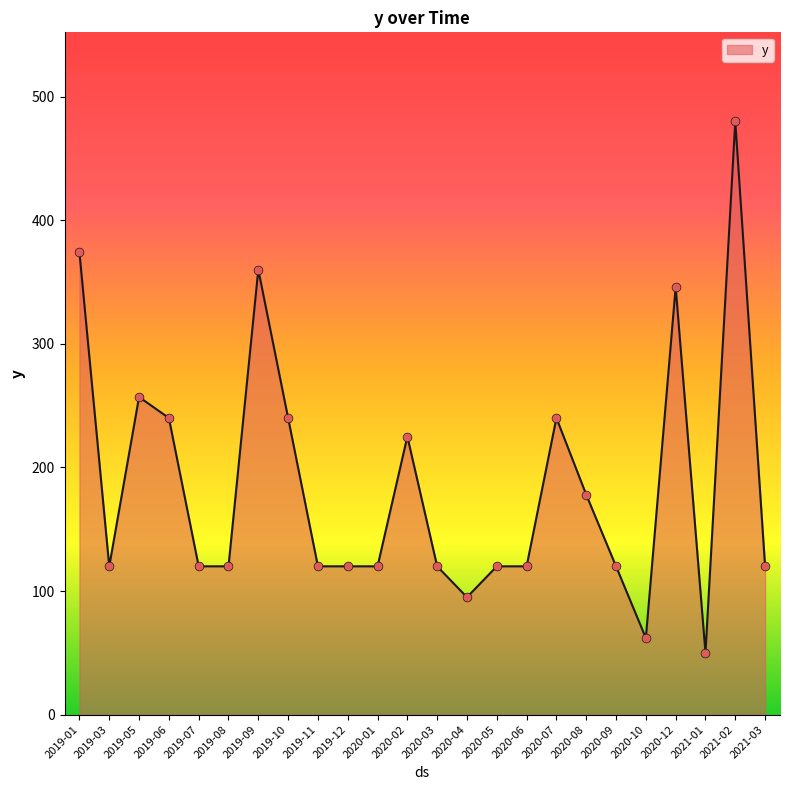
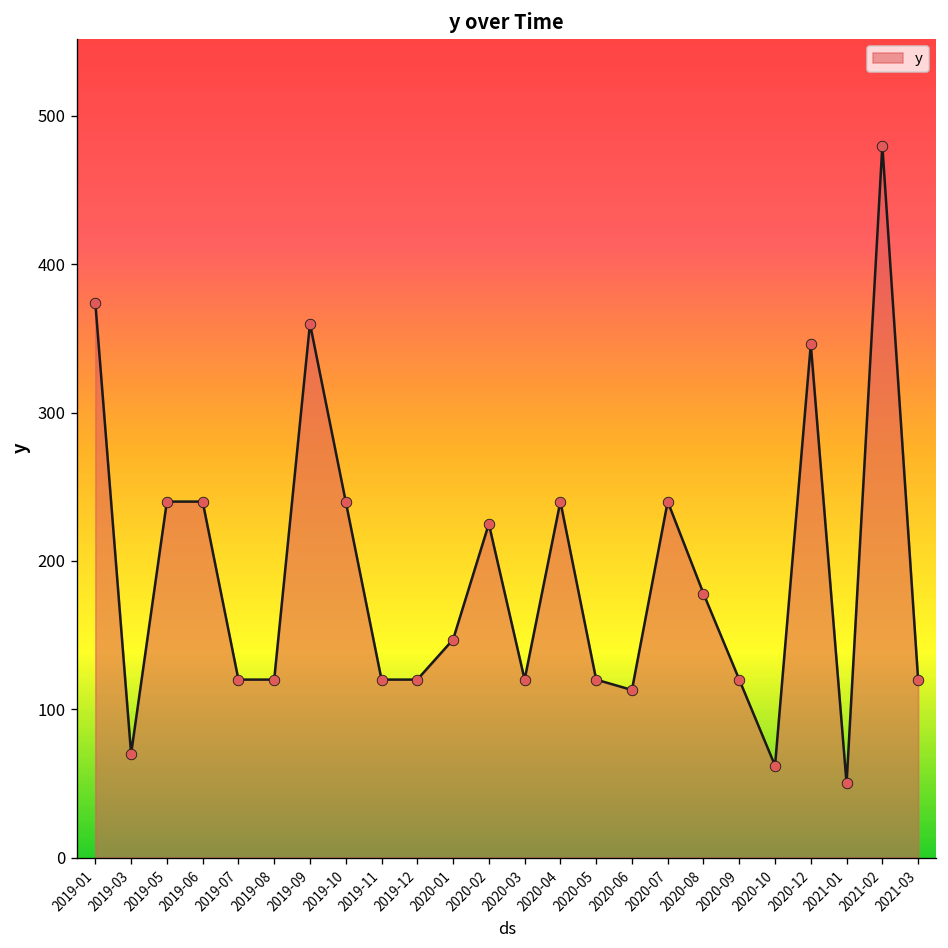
2019-03: 120 -> 70
2019-05: 257 -> 240
2020-01: 120 -> 147
2020-04: 95 -> 240
2020-06: 120 -> 113
